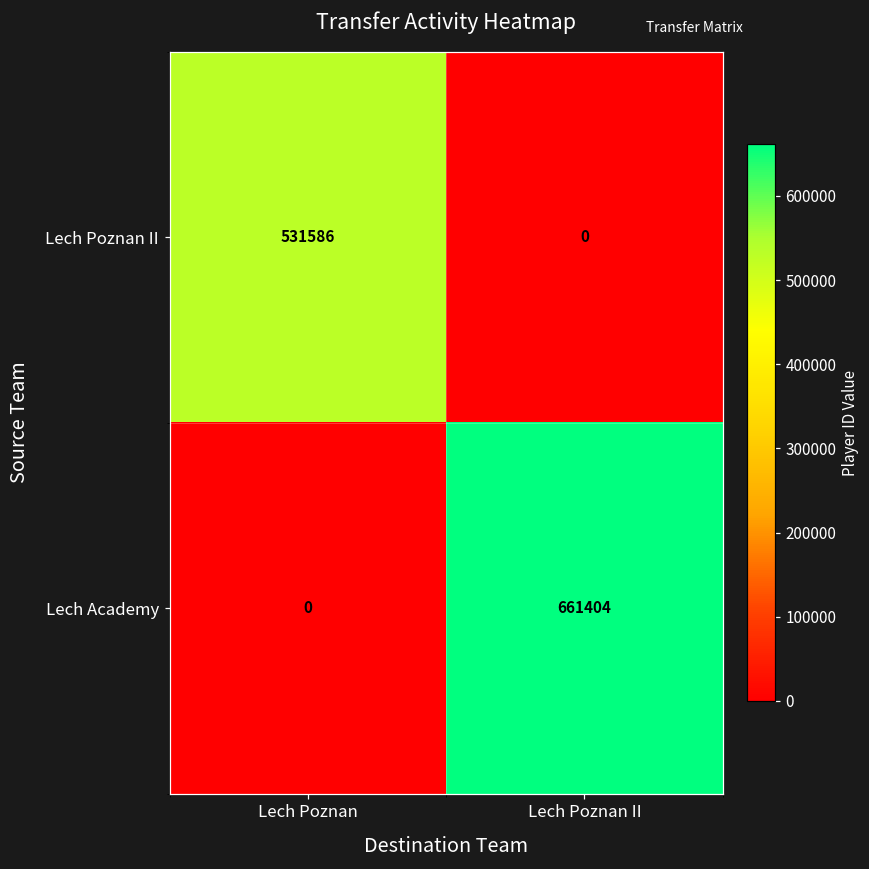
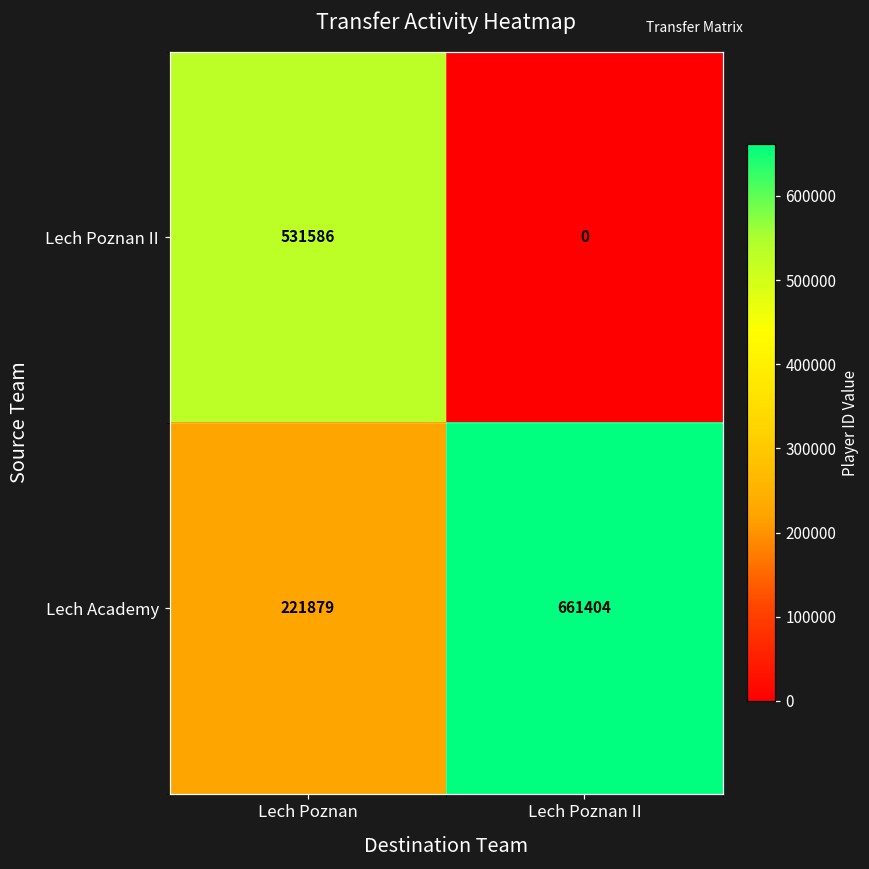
Lech Academy, Lech Poznan: 0 -> 221879
